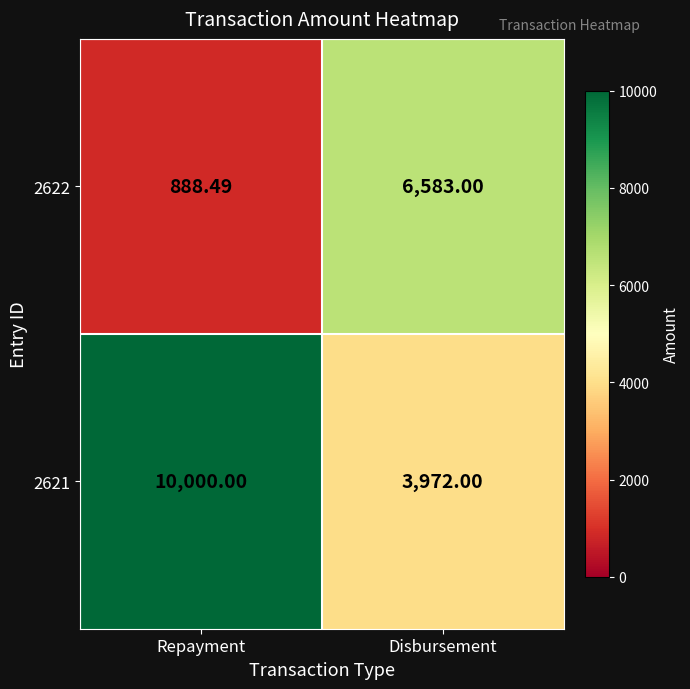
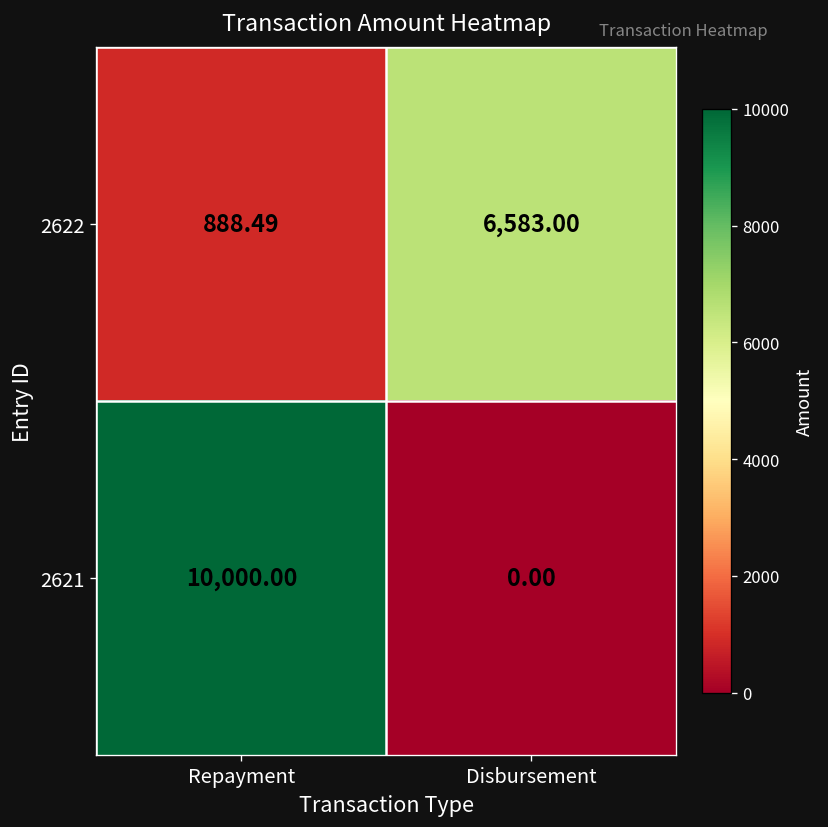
2621, Disbursement: 3,972.00 -> 0.00
